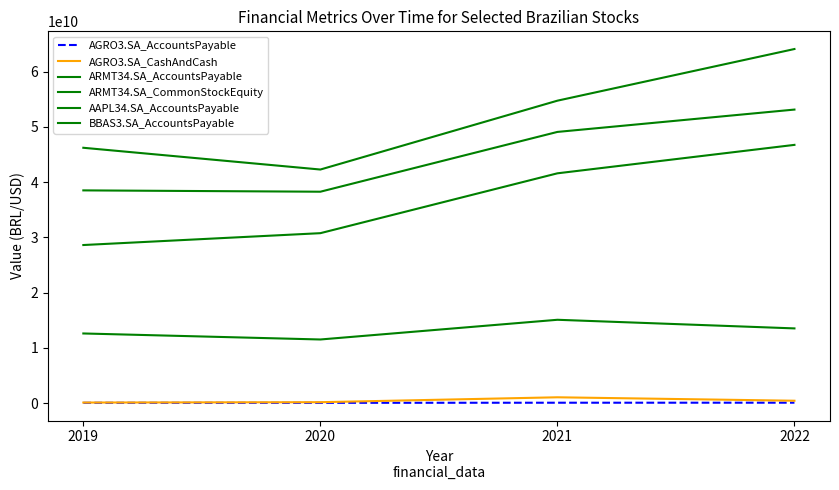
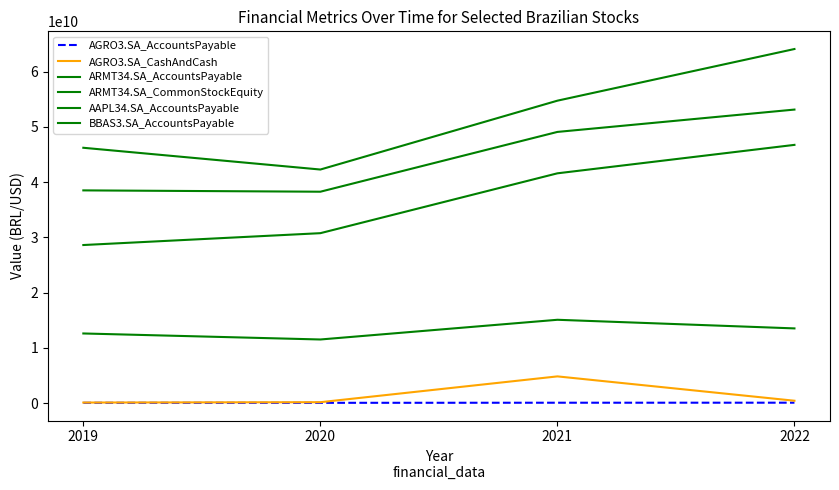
AGRO3.SA_CashAndCash, 2021: 1000000000 -> 5000000000
